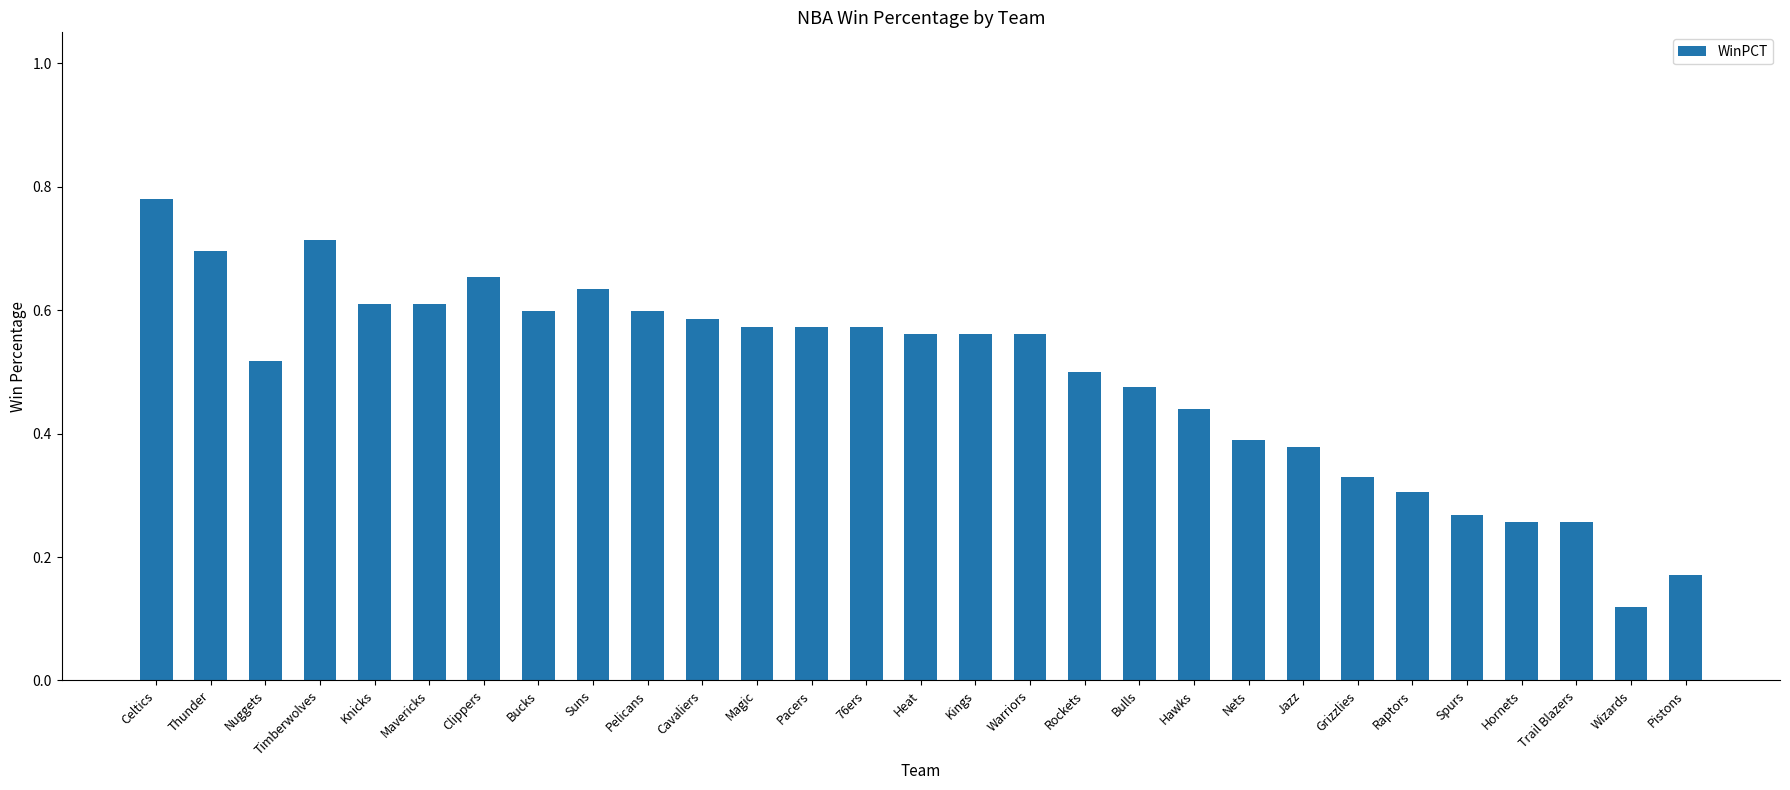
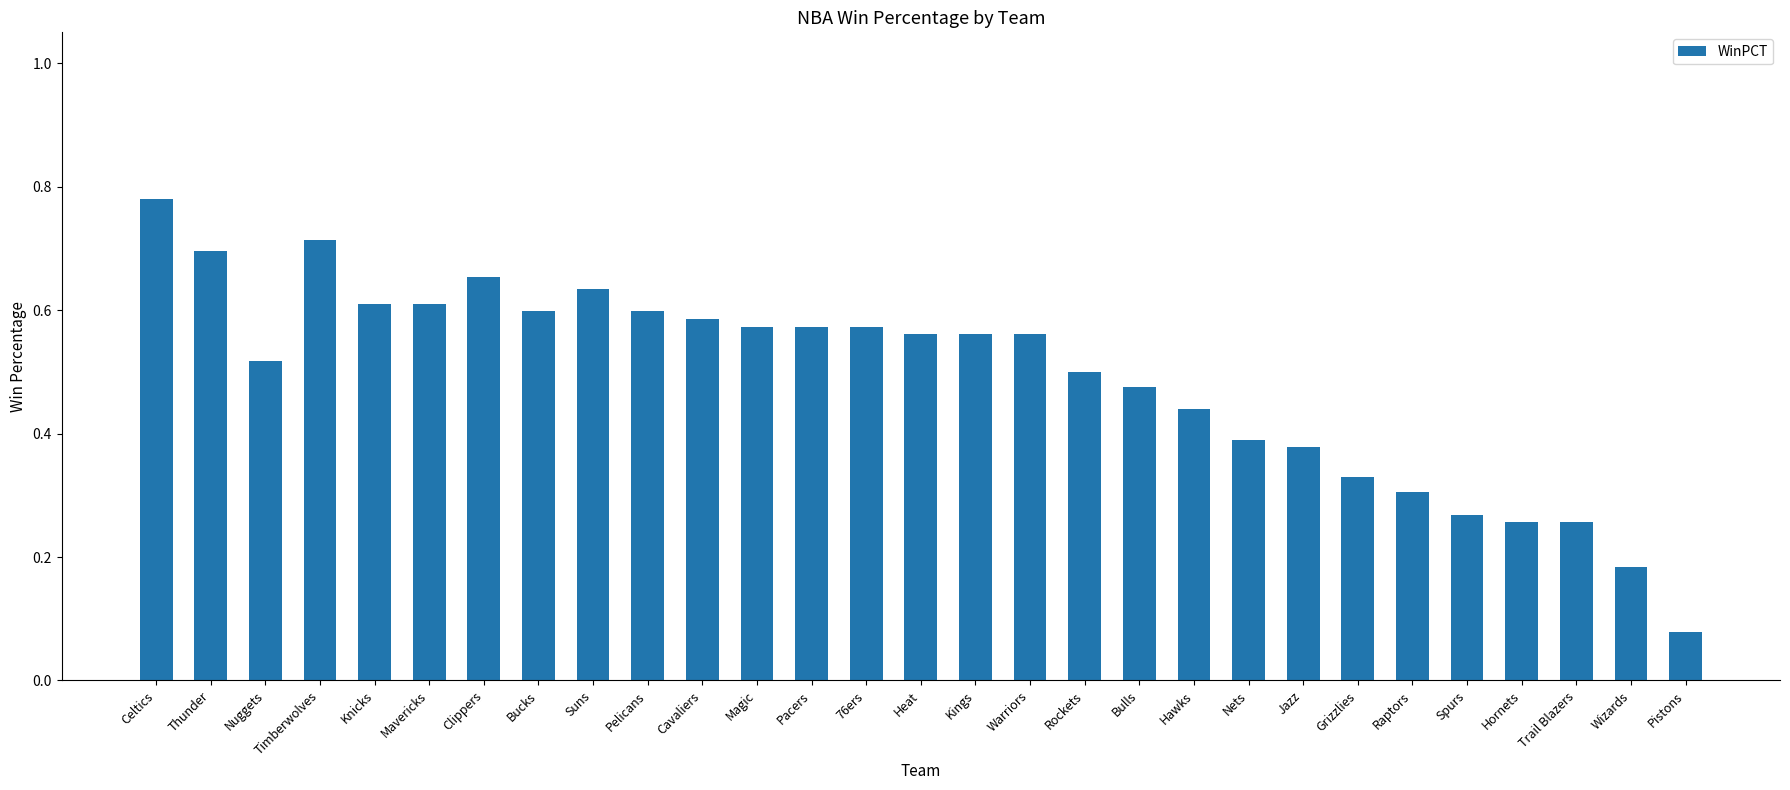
Wizards: 0.12 -> 0.18
Pistons: 0.17 -> 0.08
